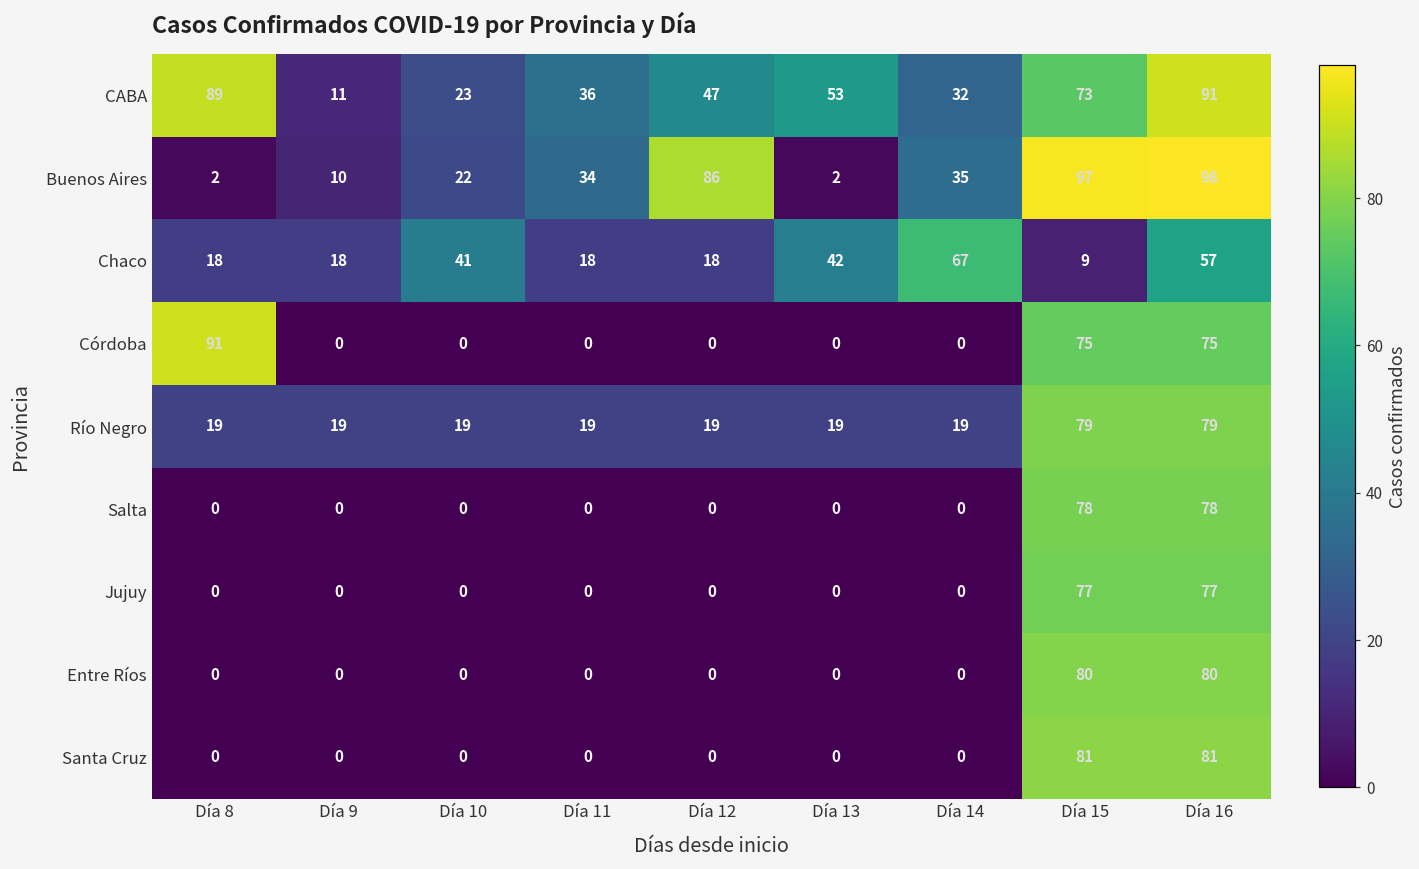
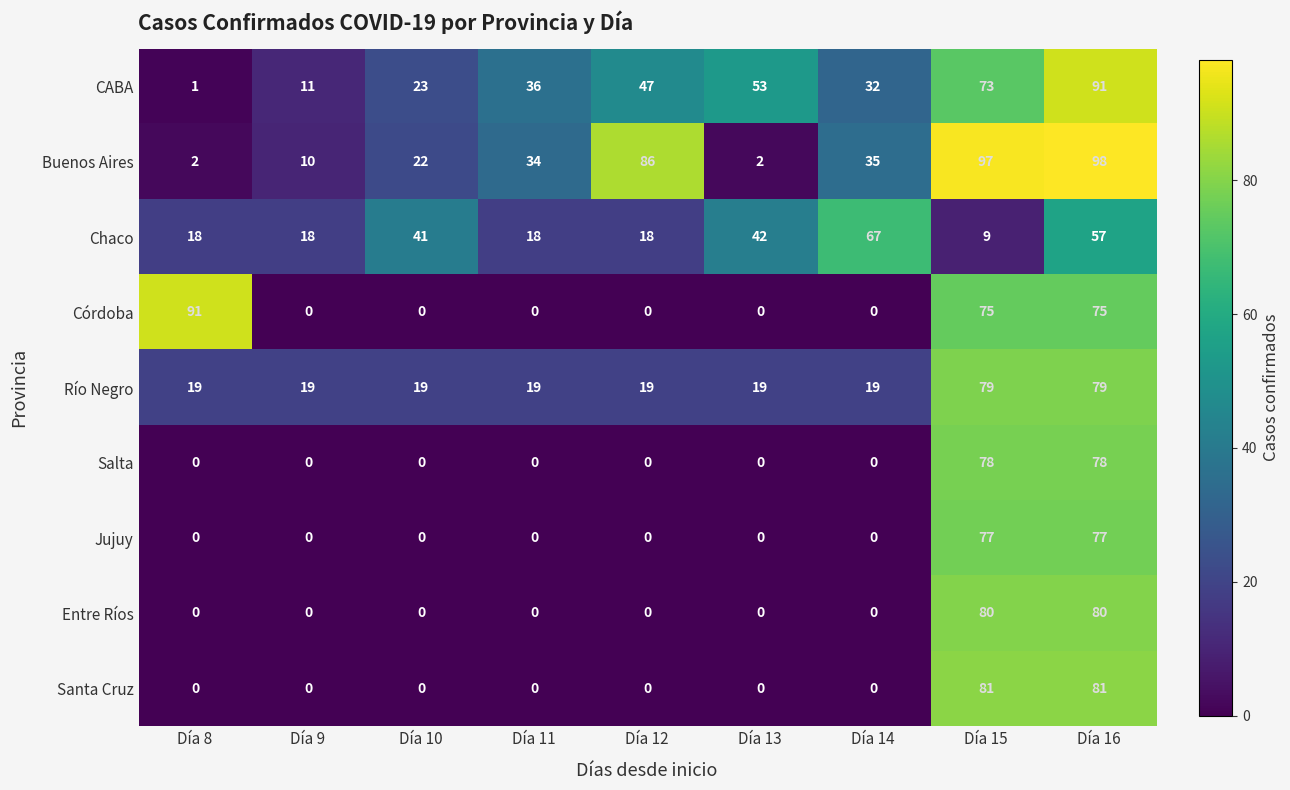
CABA, Día 8: 89 -> 1
